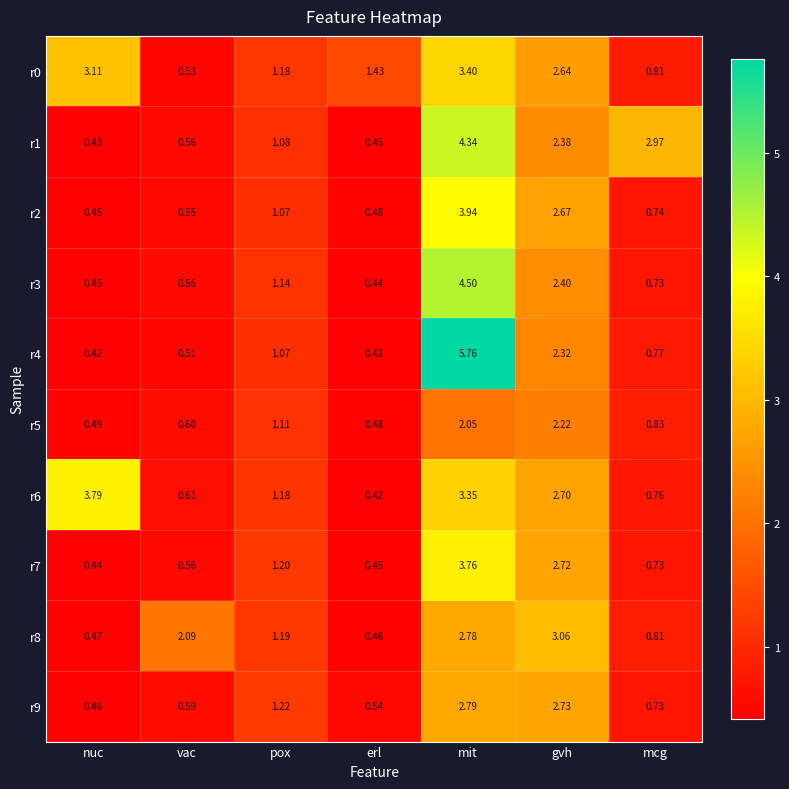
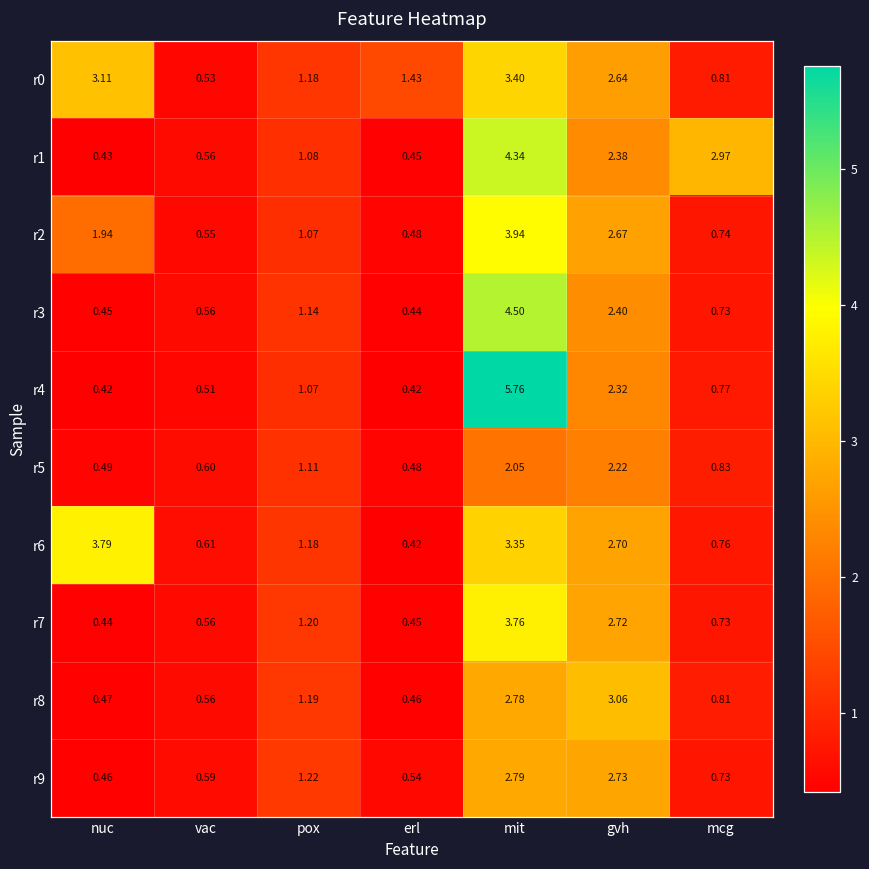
r2, nuc: 0.45 -> 1.94
r8, vac: 2.09 -> 0.56
